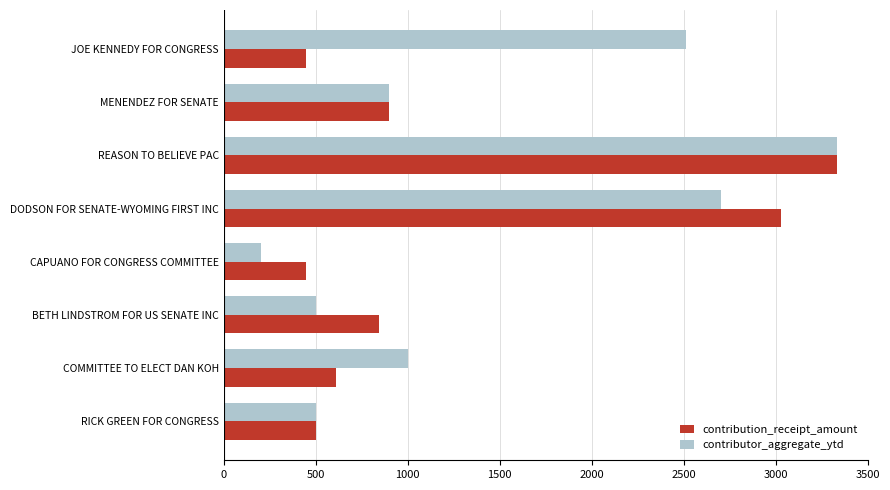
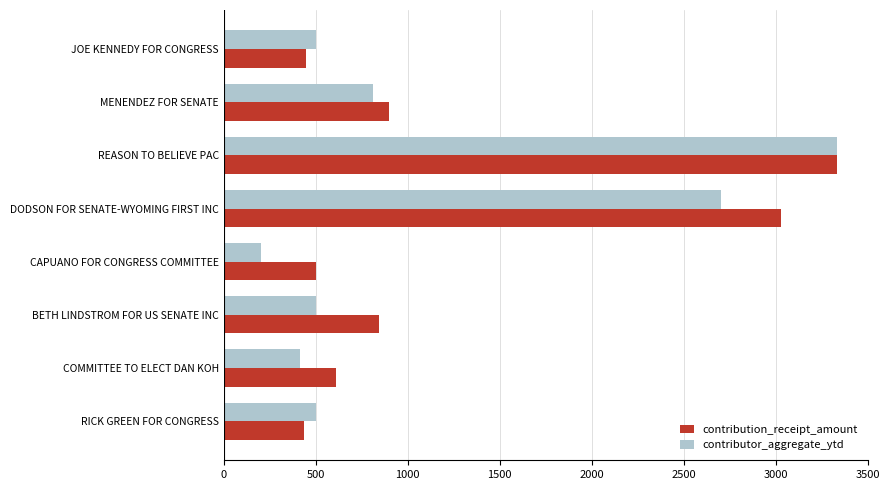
contributor_aggregate_ytd, JOE KENNEDY FOR CONGRESS: 2510 -> 500
contributor_aggregate_ytd, MENENDEZ FOR SENATE: 900 -> 810
contribution_receipt_amount, CAPUANO FOR CONGRESS COMMITTEE: 450 -> 500
contributor_aggregate_ytd, COMMITTEE TO ELECT DAN KOH: 1000 -> 410
contribution_receipt_amount, RICK GREEN FOR CONGRESS: 500 -> 440
